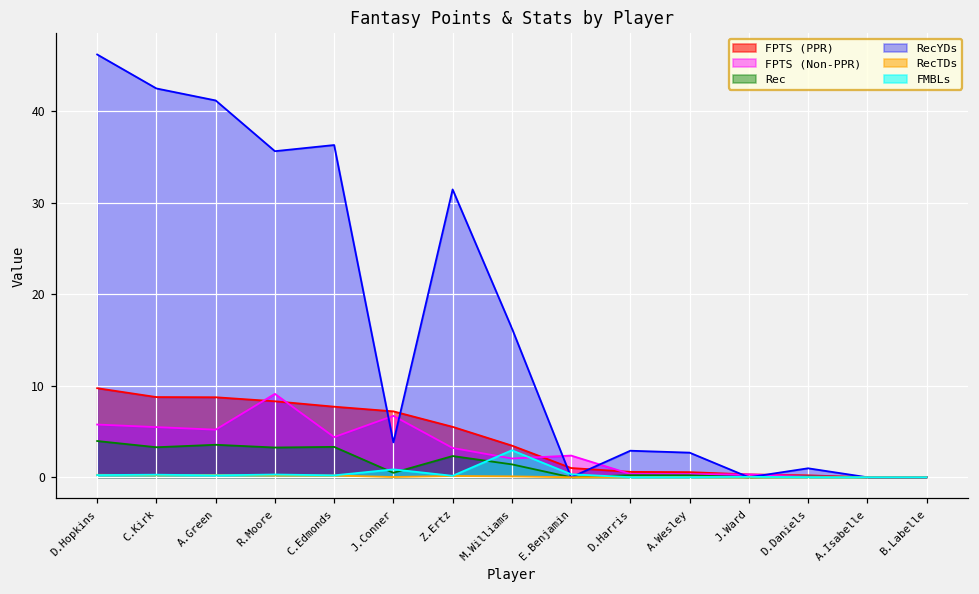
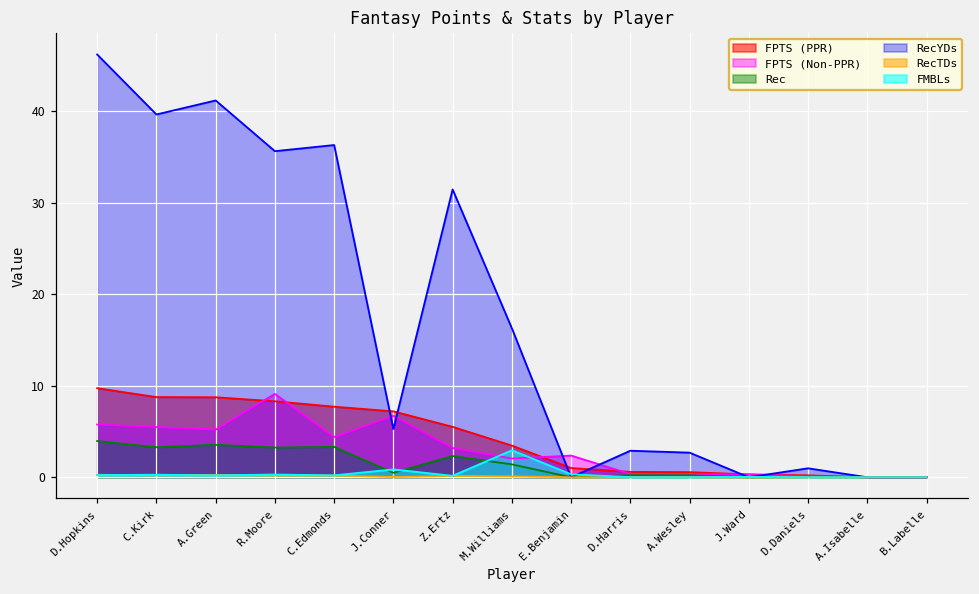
RecYDs, C.Kirk: 42 -> 40
RecYDs, J.Conner: 4 -> 5
